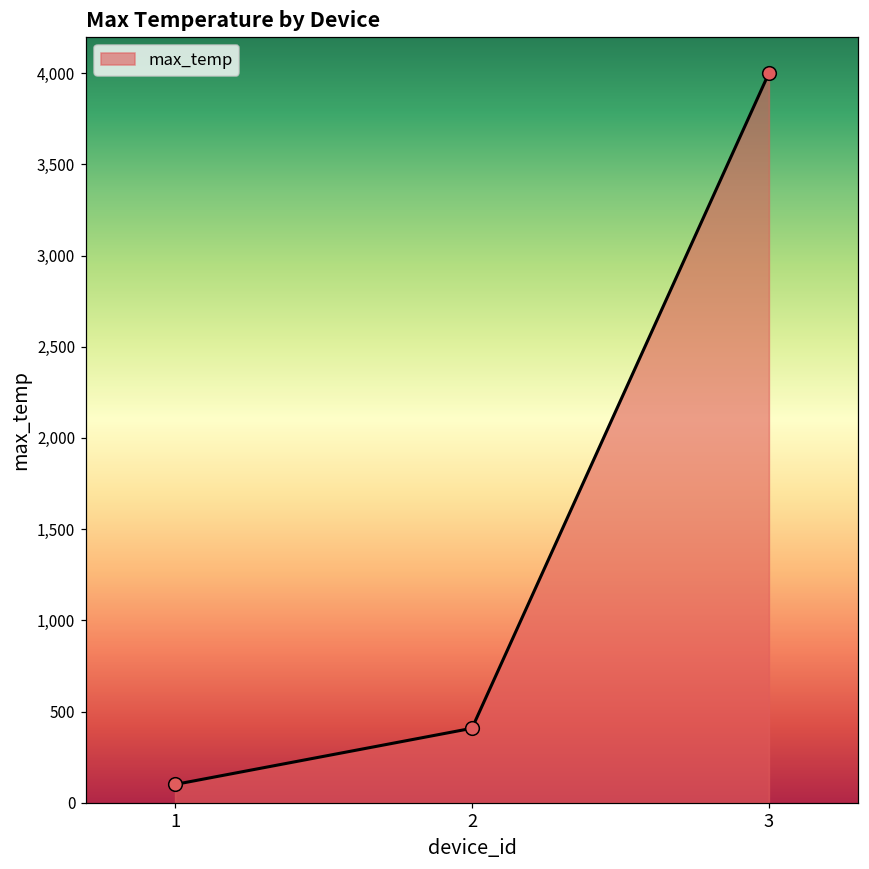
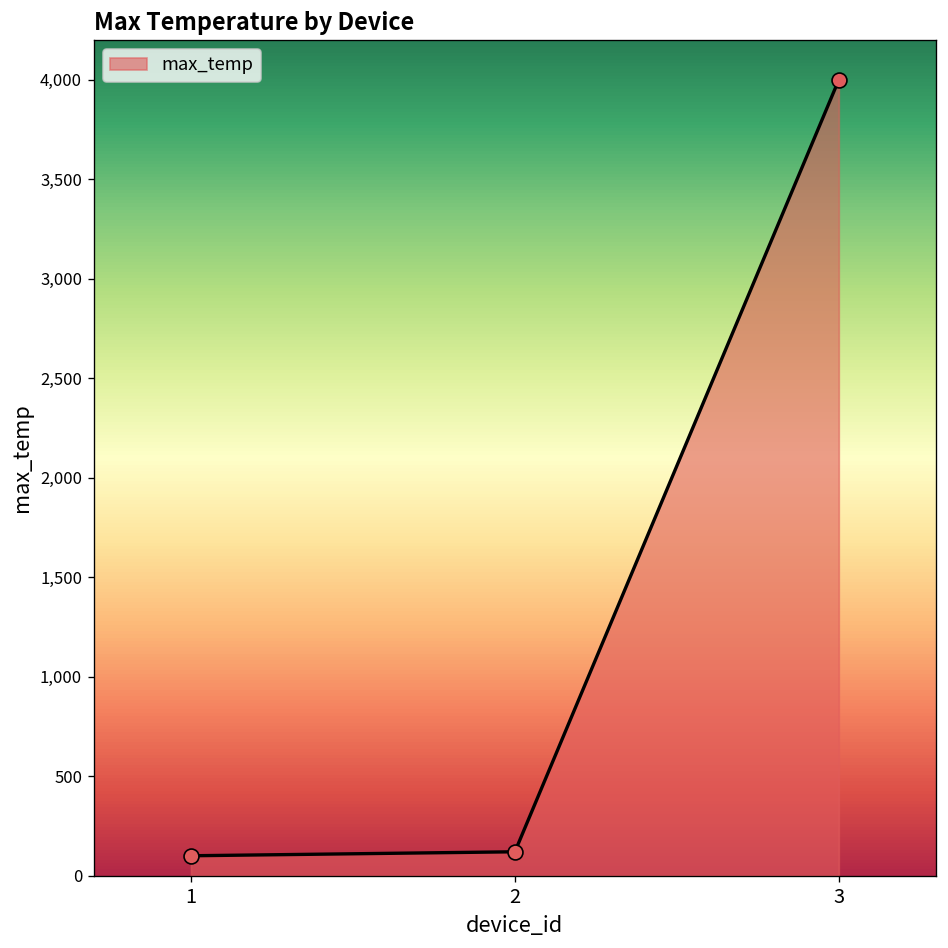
2: 410 -> 120
